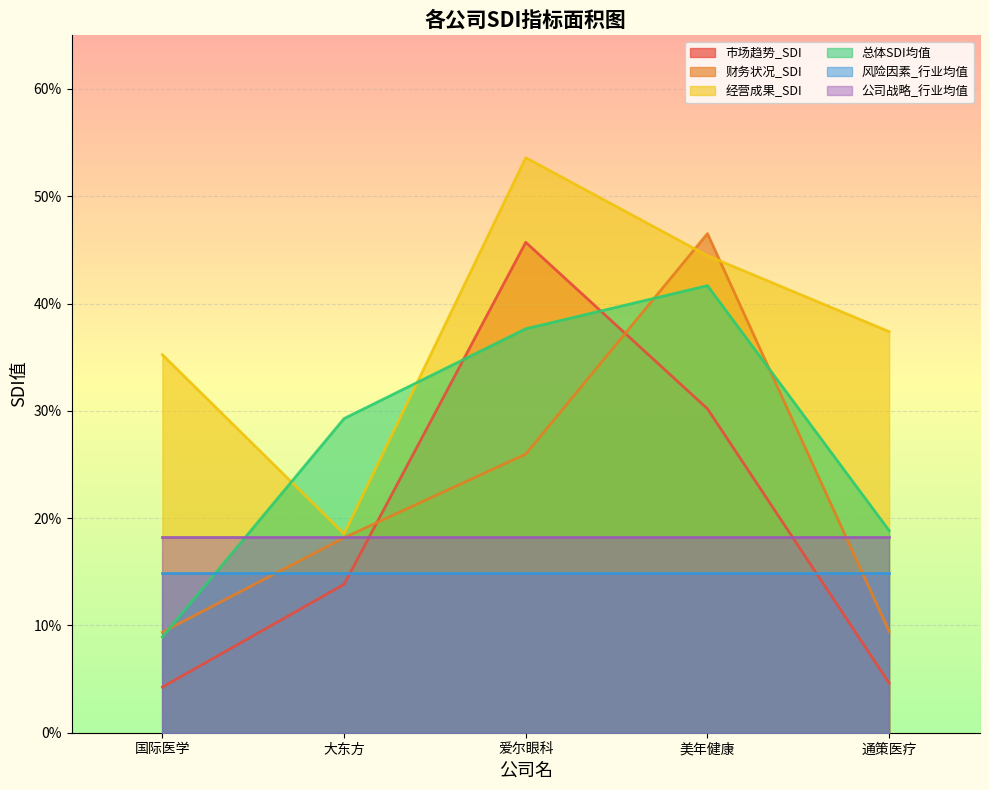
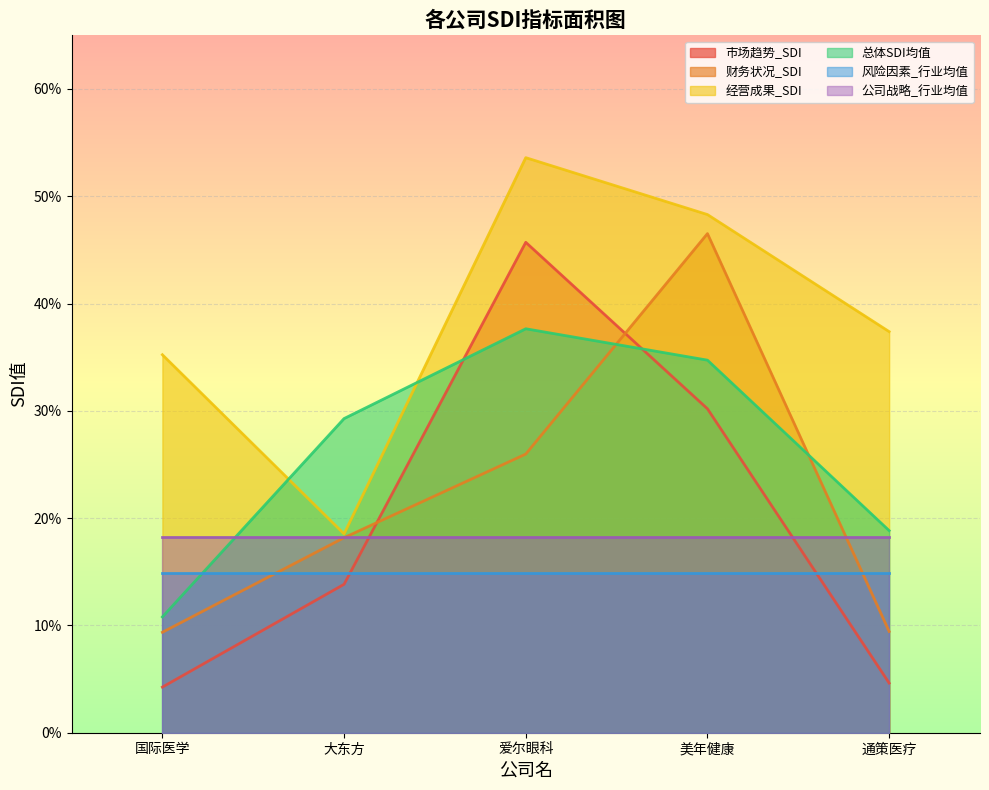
总体SDI均值, 国际医学: 8.9% -> 10.8%
经营成果_SDI, 美年健康: 44.5% -> 48.3%
总体SDI均值, 美年健康: 41.7% -> 34.7%
